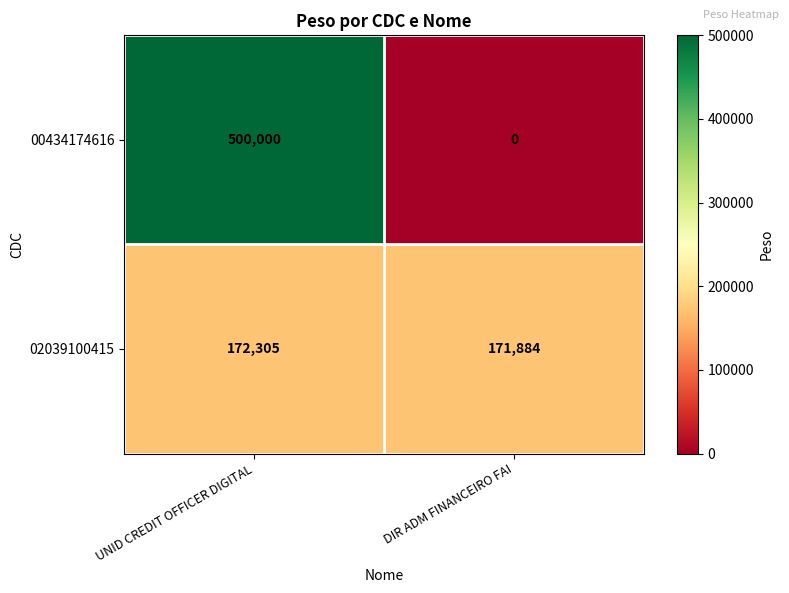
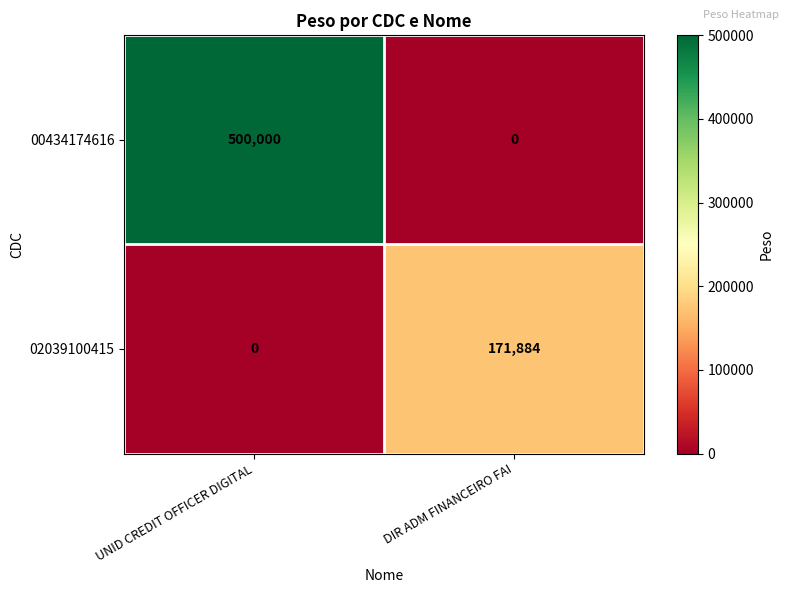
02039100415, UNID CREDIT OFFICER DIGITAL: 172,305 -> 0
